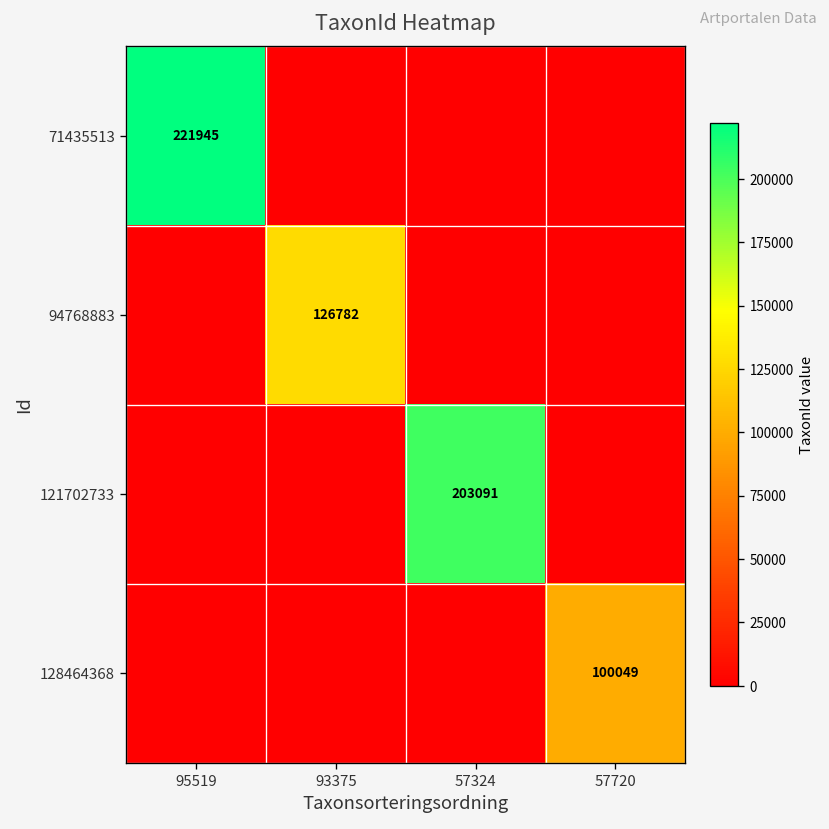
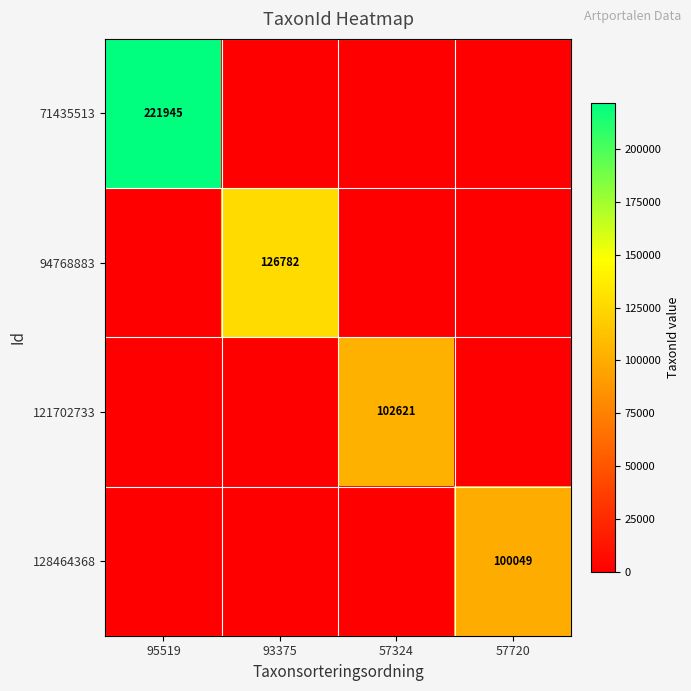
121702733, 57324: 203091 -> 102621
